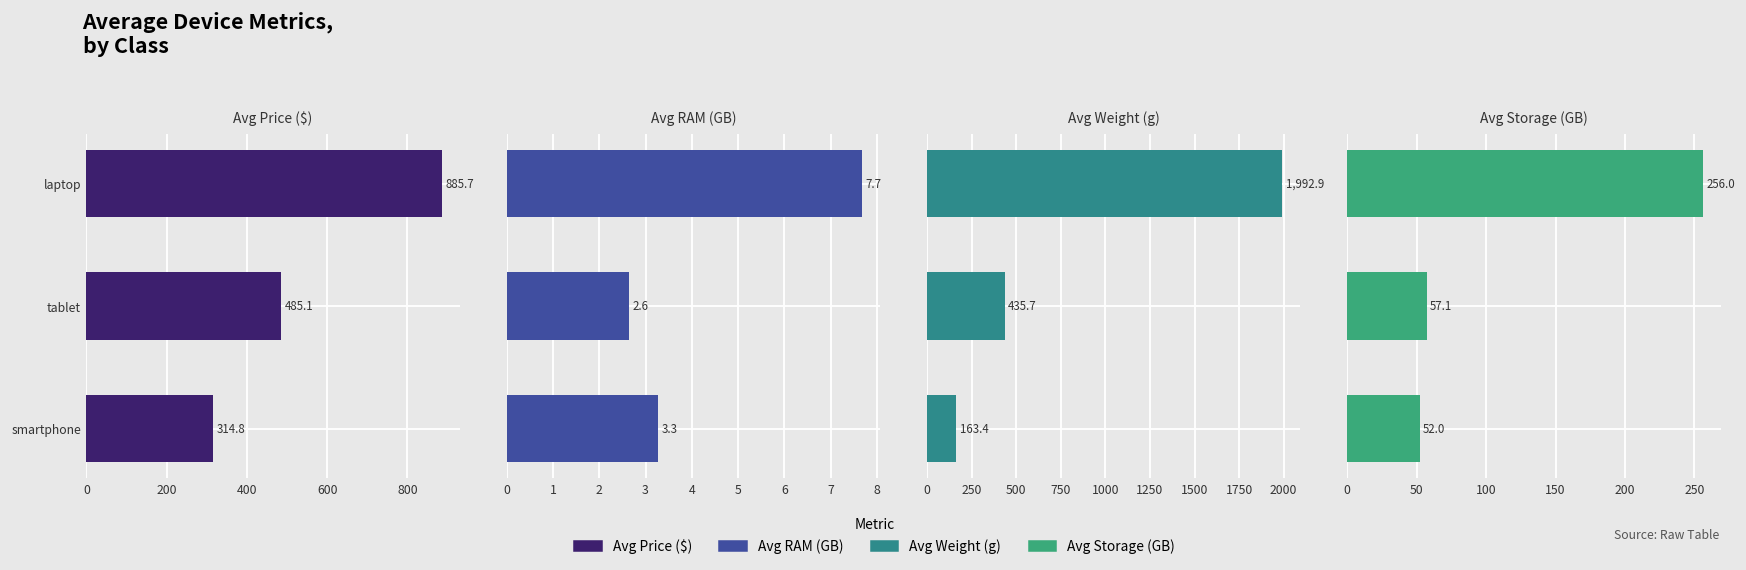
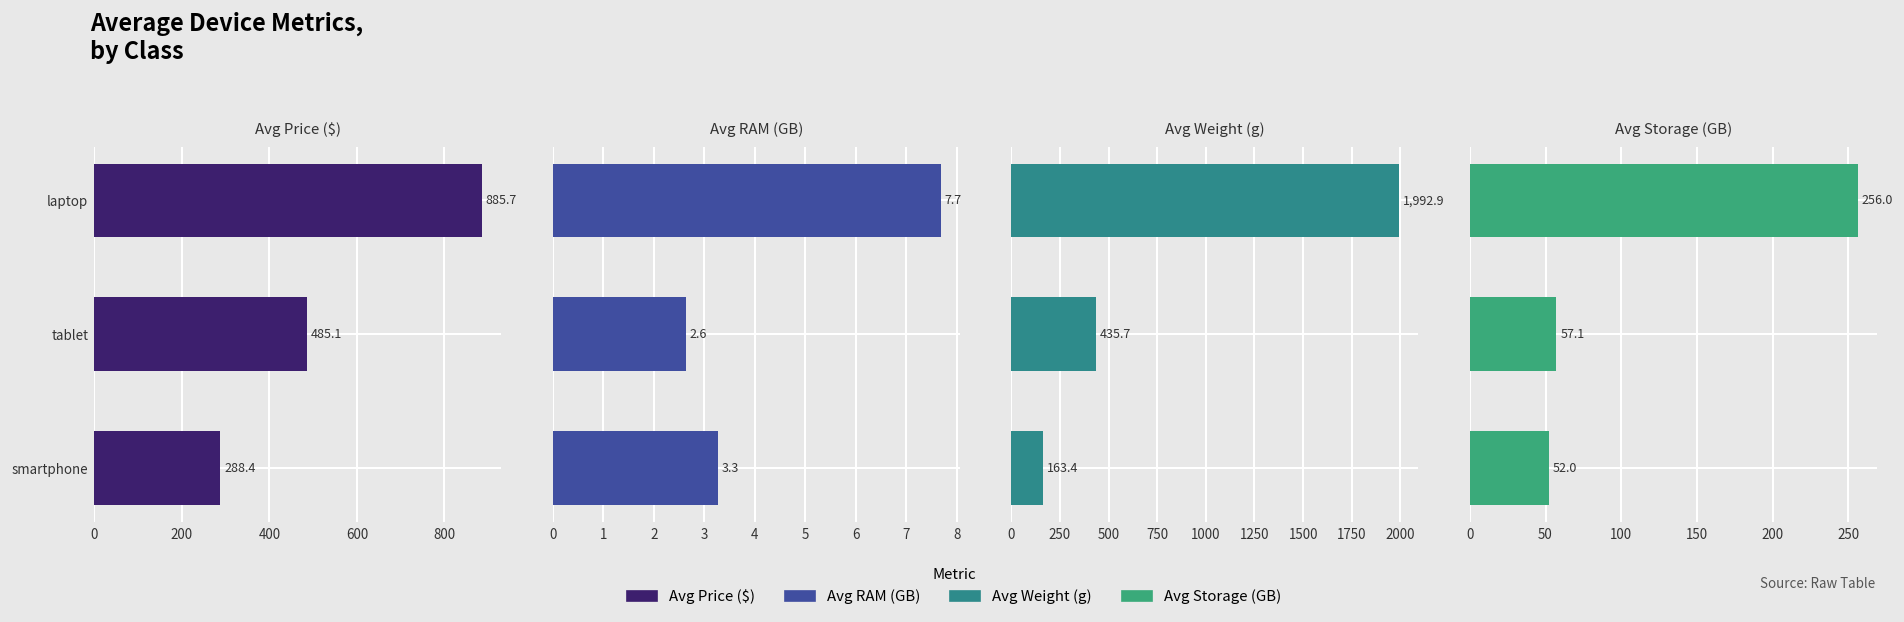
Avg Price ($), smartphone: 314.8 -> 288.4
